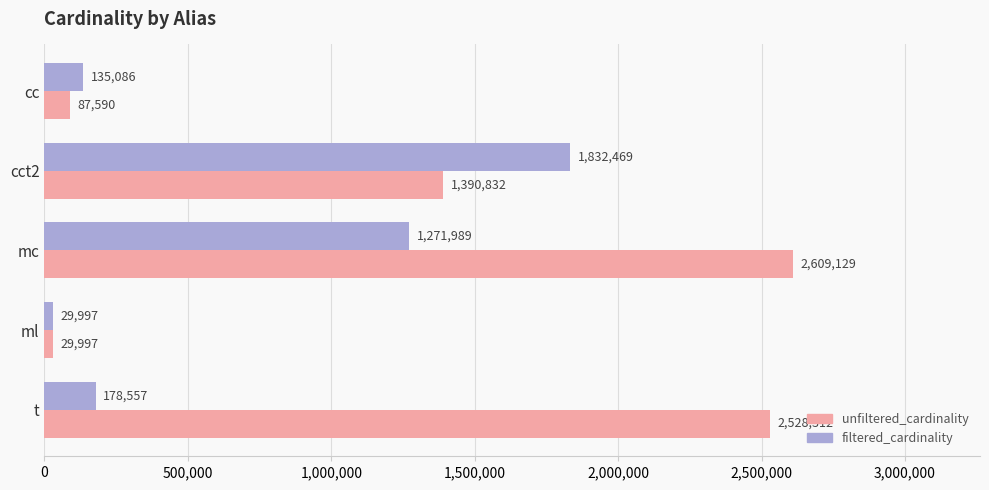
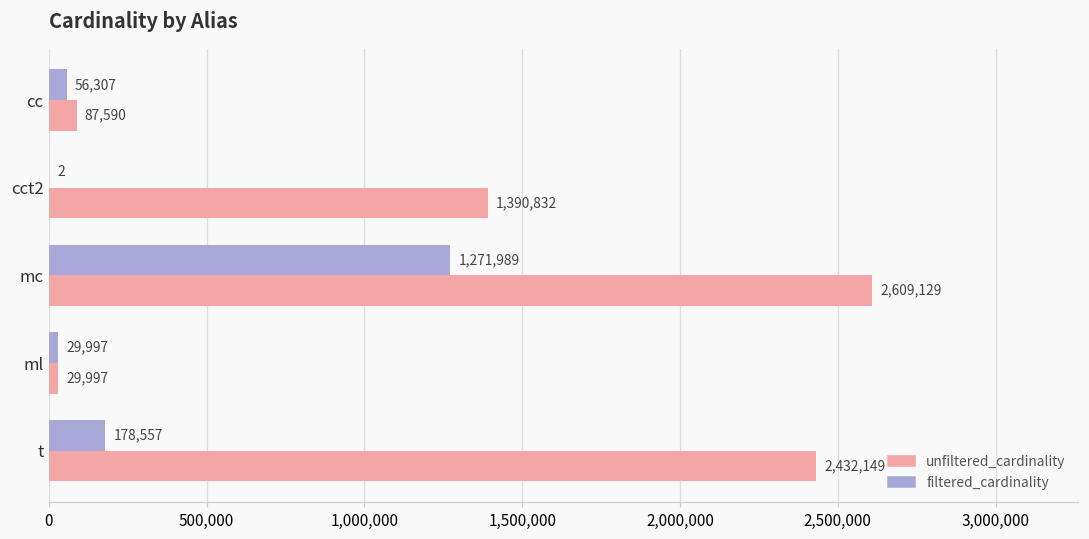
filtered_cardinality, cc: 135,086 -> 56,307
filtered_cardinality, cct2: 1,832,469 -> 2
unfiltered_cardinality, t: 2,528,312 -> 2,432,149
